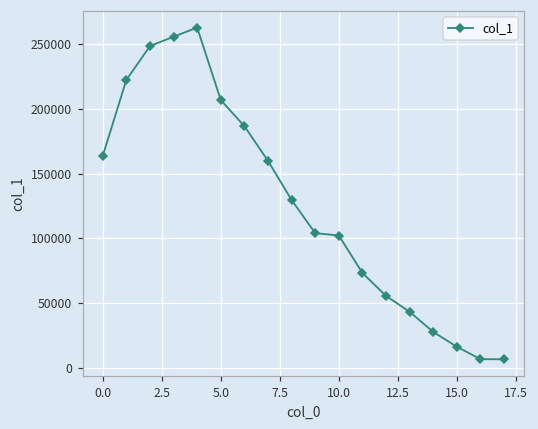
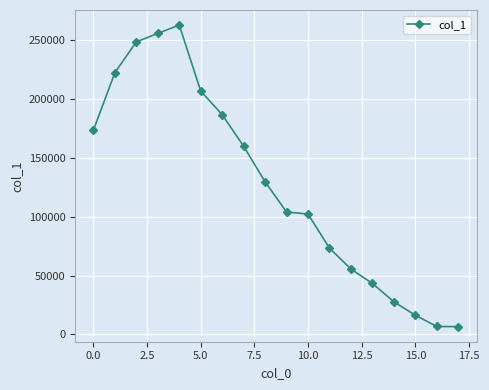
0.0: 164000 -> 174000
